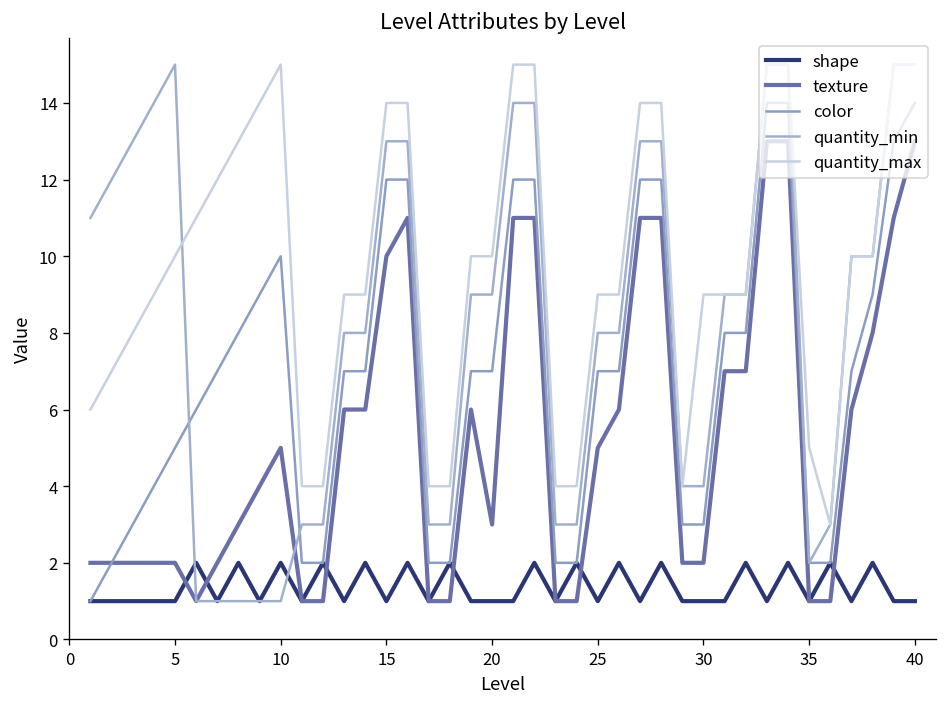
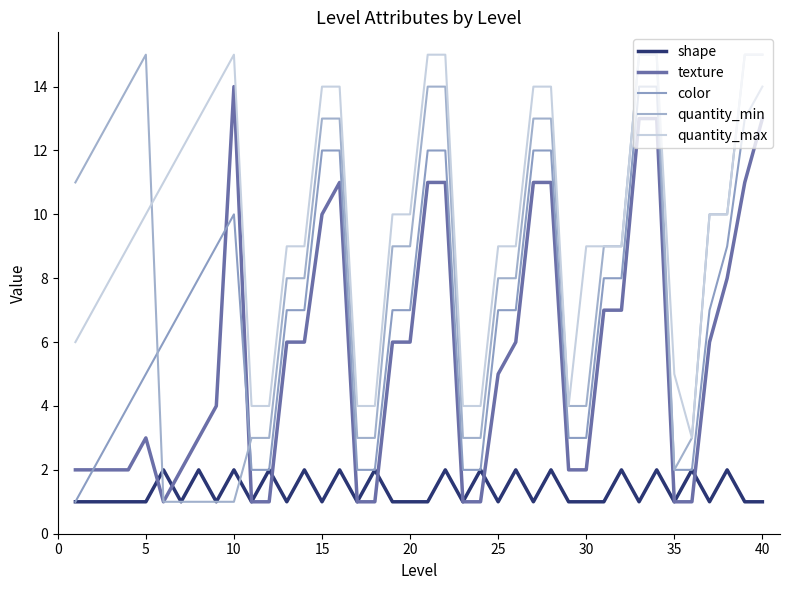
texture, 5: 2 -> 3
texture, 10: 5 -> 14
texture, 20: 3 -> 6
